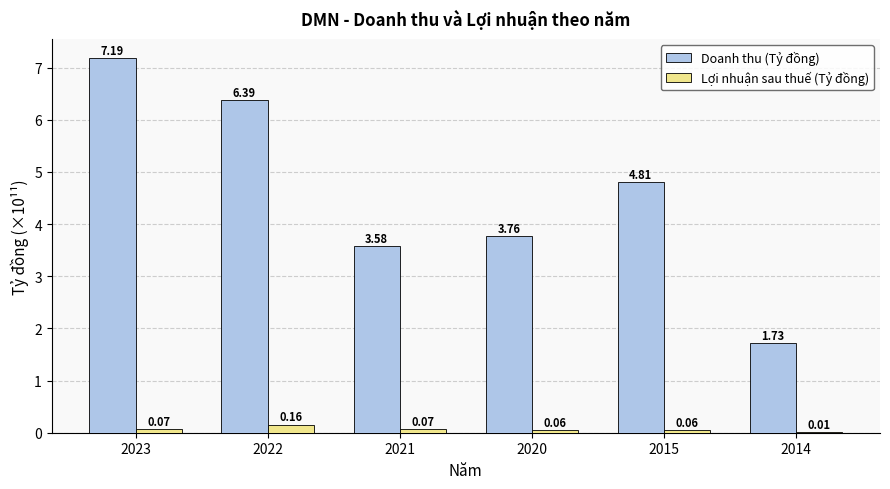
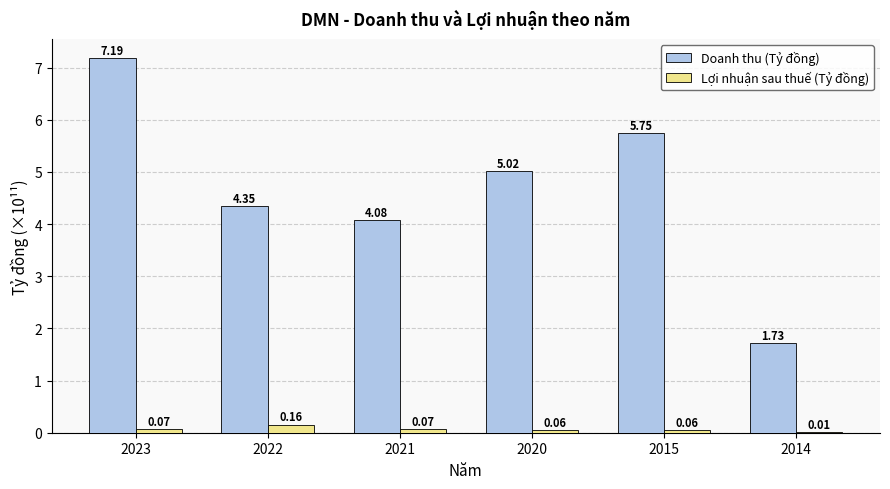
Doanh thu (Tỷ đồng), 2022: 6.39 -> 4.35
Doanh thu (Tỷ đồng), 2021: 3.58 -> 4.08
Doanh thu (Tỷ đồng), 2020: 3.76 -> 5.02
Doanh thu (Tỷ đồng), 2015: 4.81 -> 5.75
